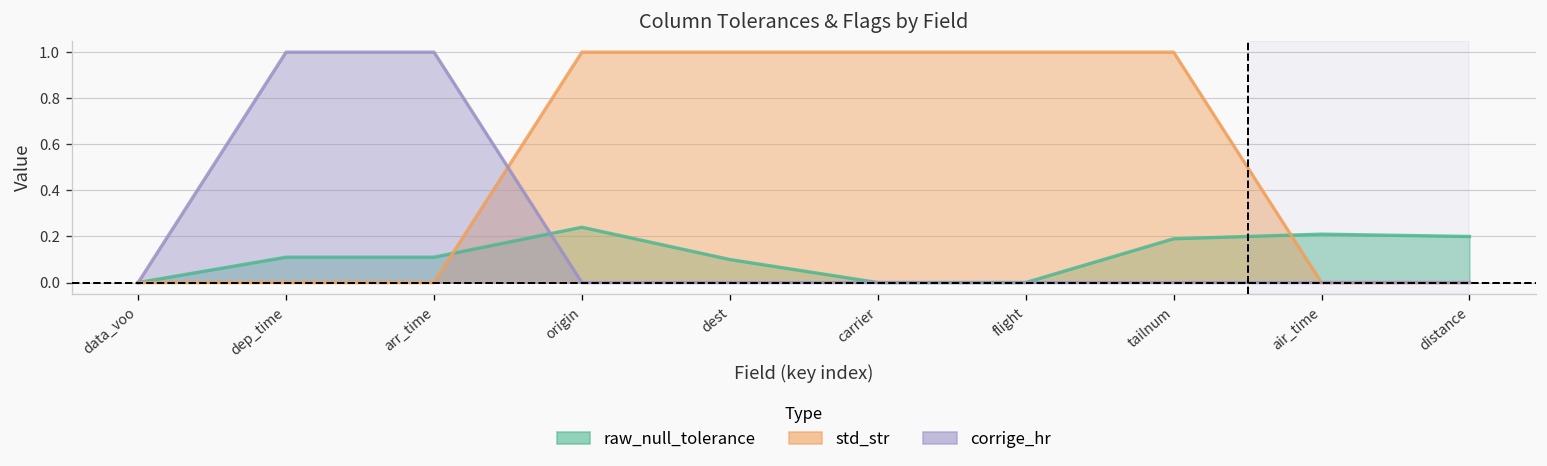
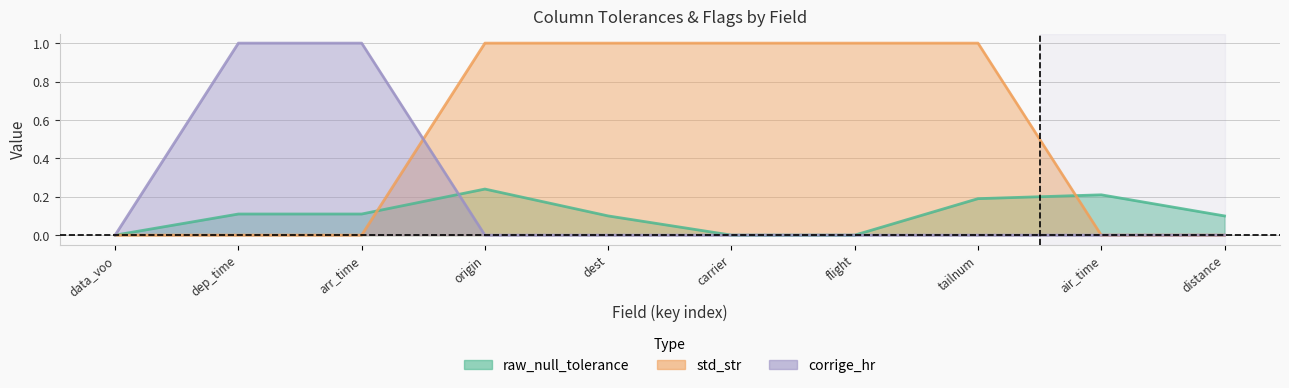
raw_null_tolerance, distance: 0.2 -> 0.1
